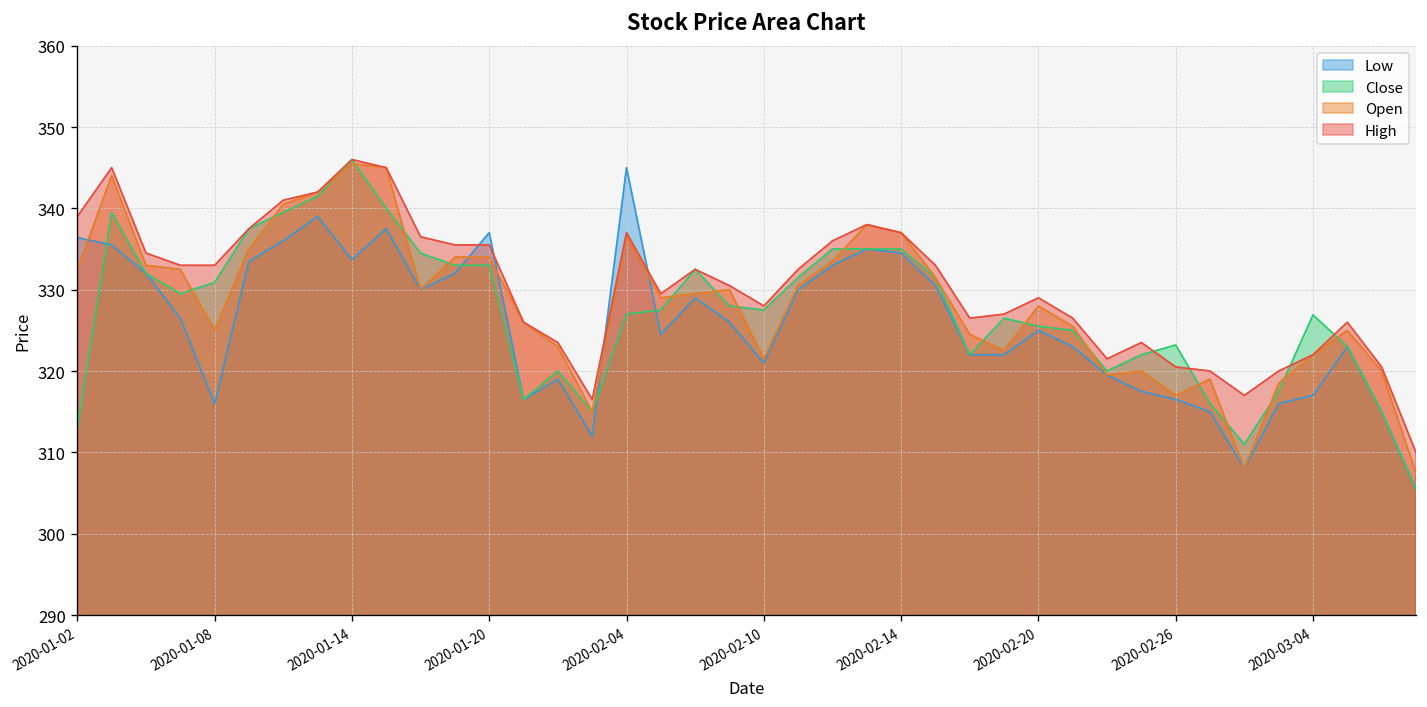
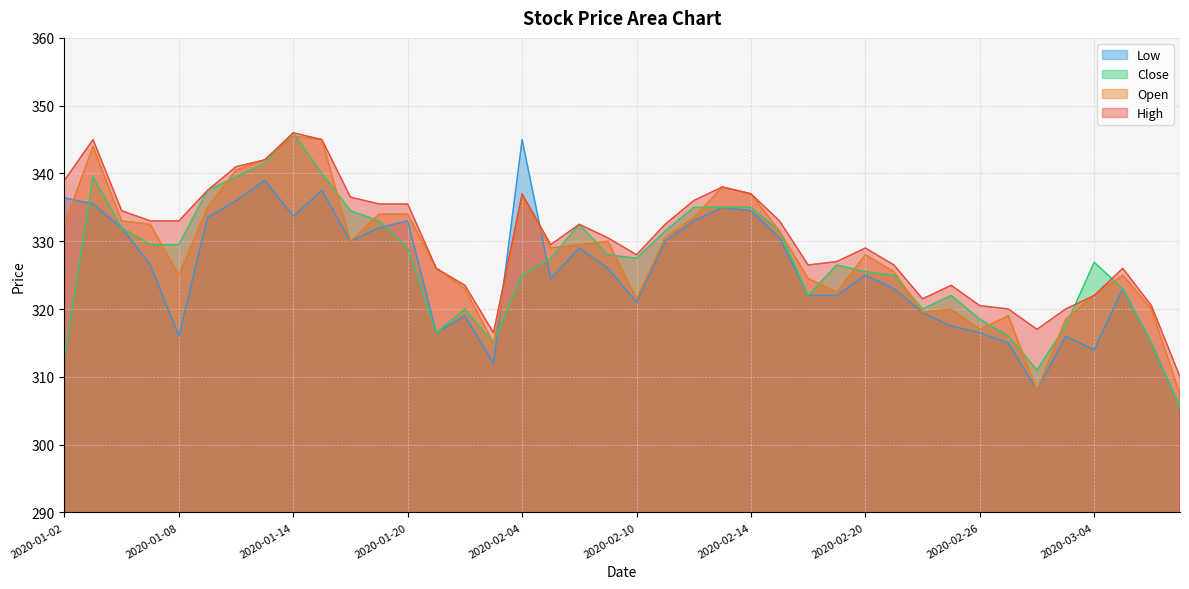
Close, 2020-01-08: 331 -> 330
Low, 2020-01-20: 337 -> 333
Close, 2020-01-20: 333 -> 329
Close, 2020-02-04: 327 -> 325
Close, 2020-02-26: 323 -> 319
Low, 2020-03-04: 317 -> 314
